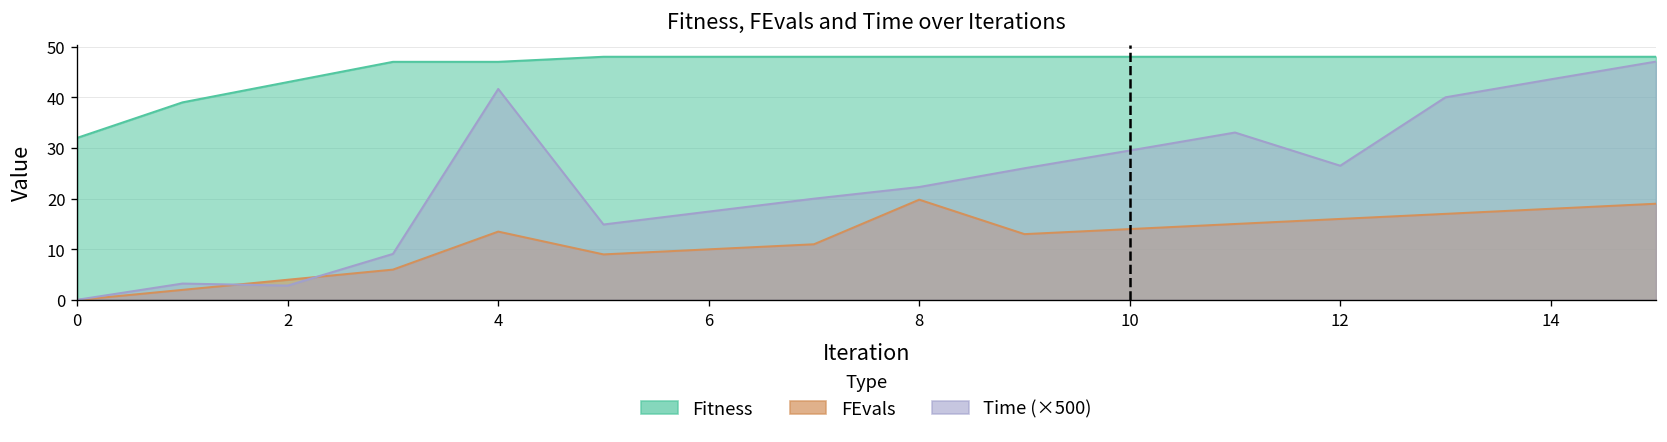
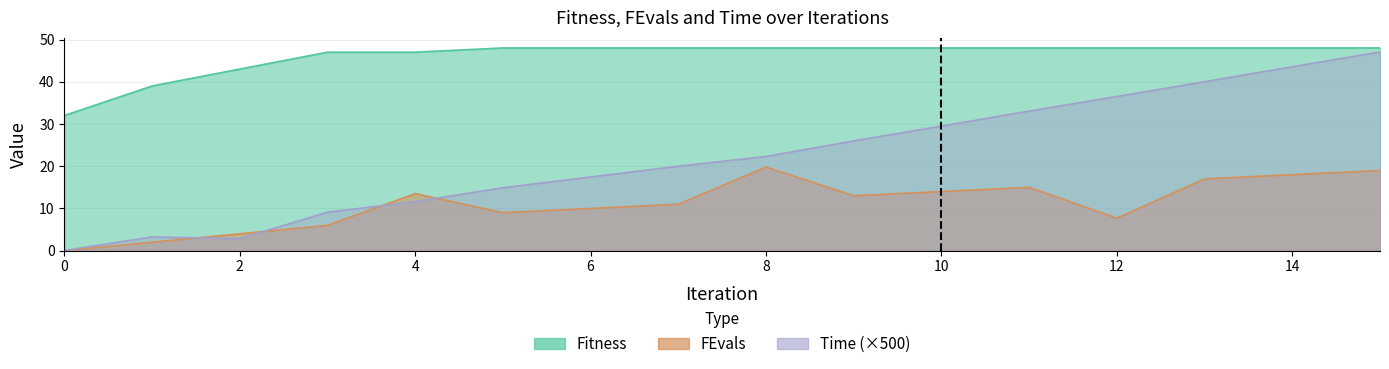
Time (×500), 4: 42 -> 12
FEvals, 12: 16 -> 8
Time (×500), 12: 27 -> 37
